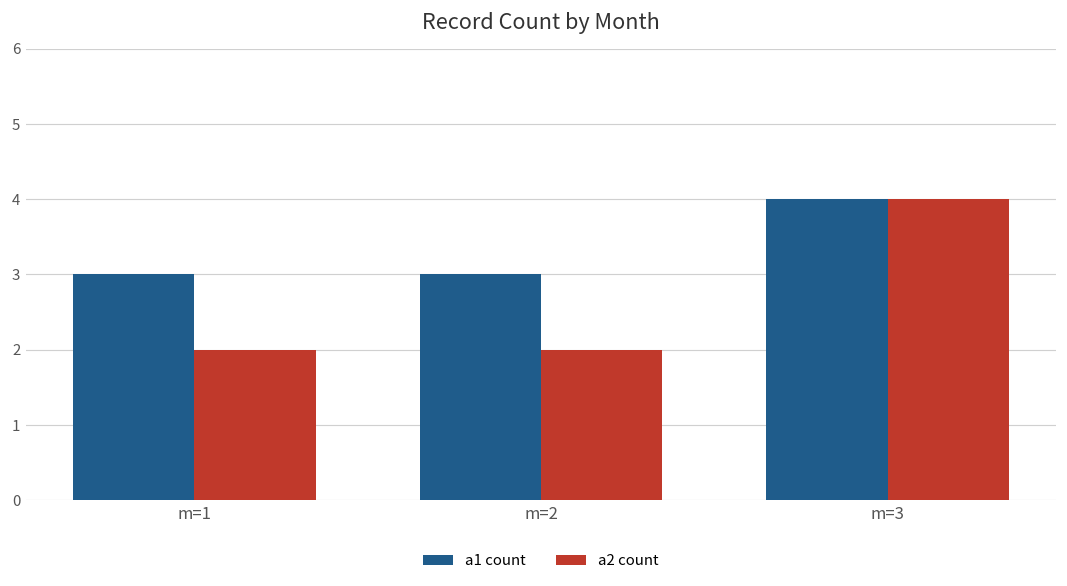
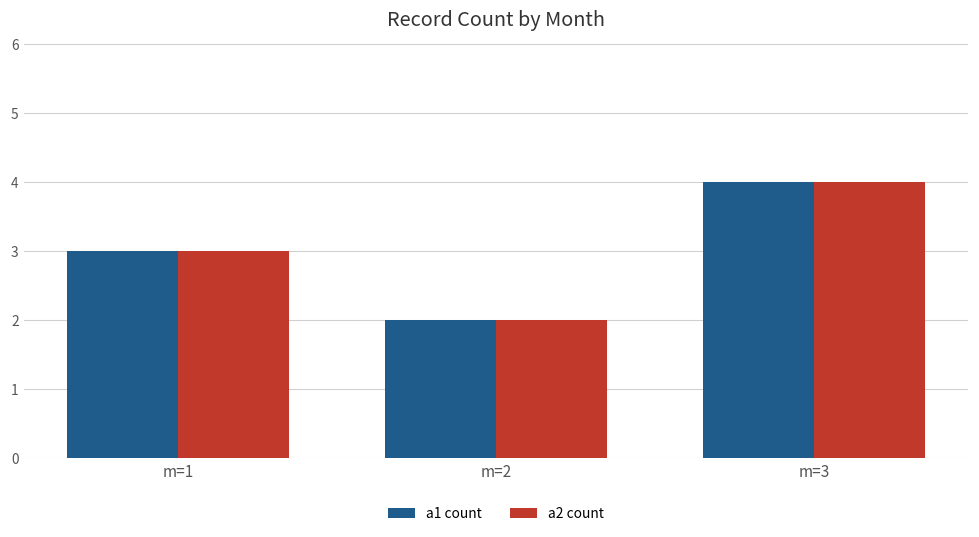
a2 count, m=1: 2 -> 3
a1 count, m=2: 3 -> 2
